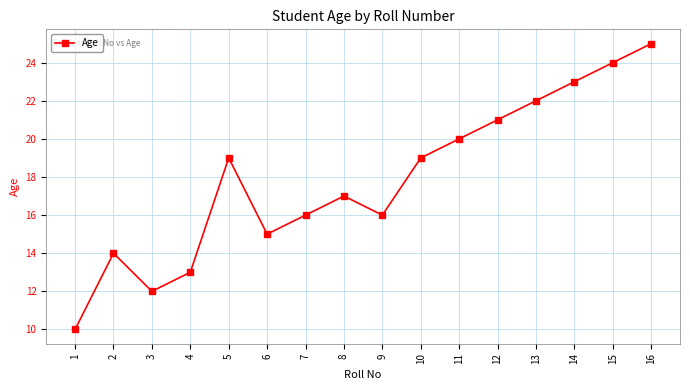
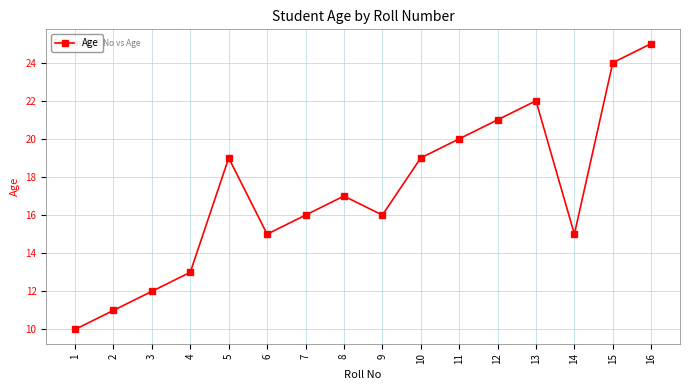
2: 14 -> 11
14: 23 -> 15
